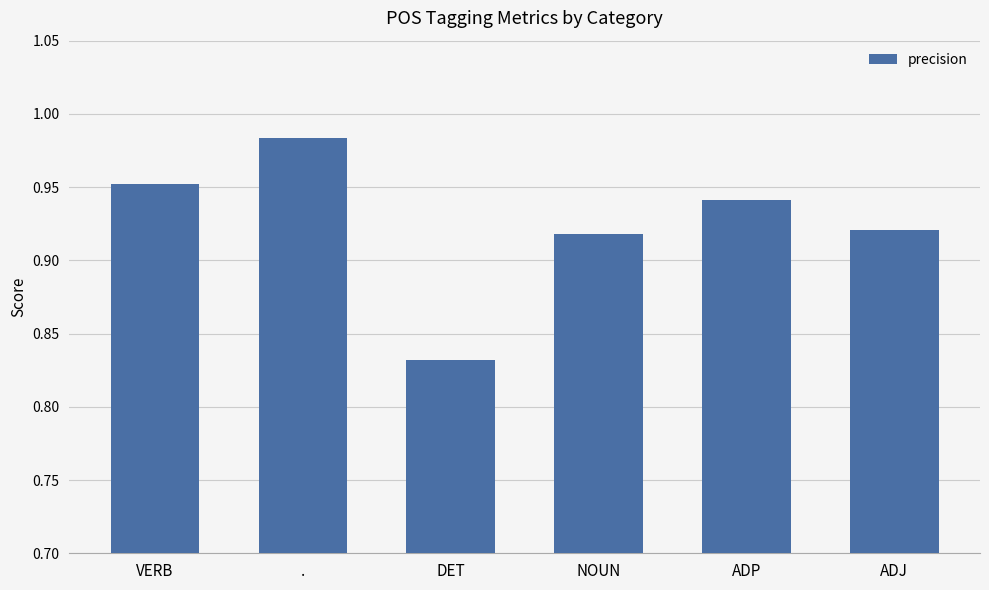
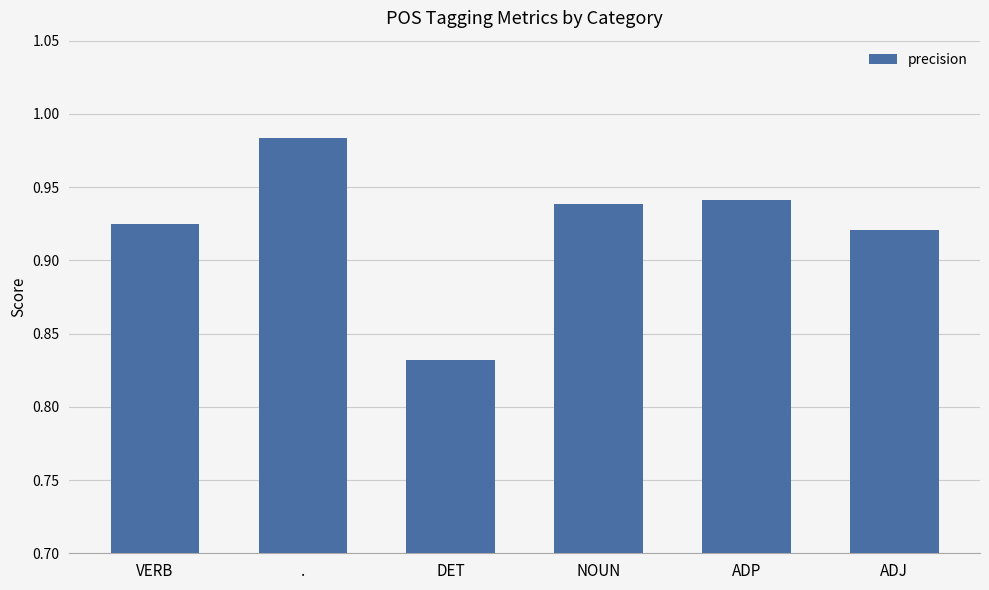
VERB: 0.952 -> 0.925
NOUN: 0.918 -> 0.938
